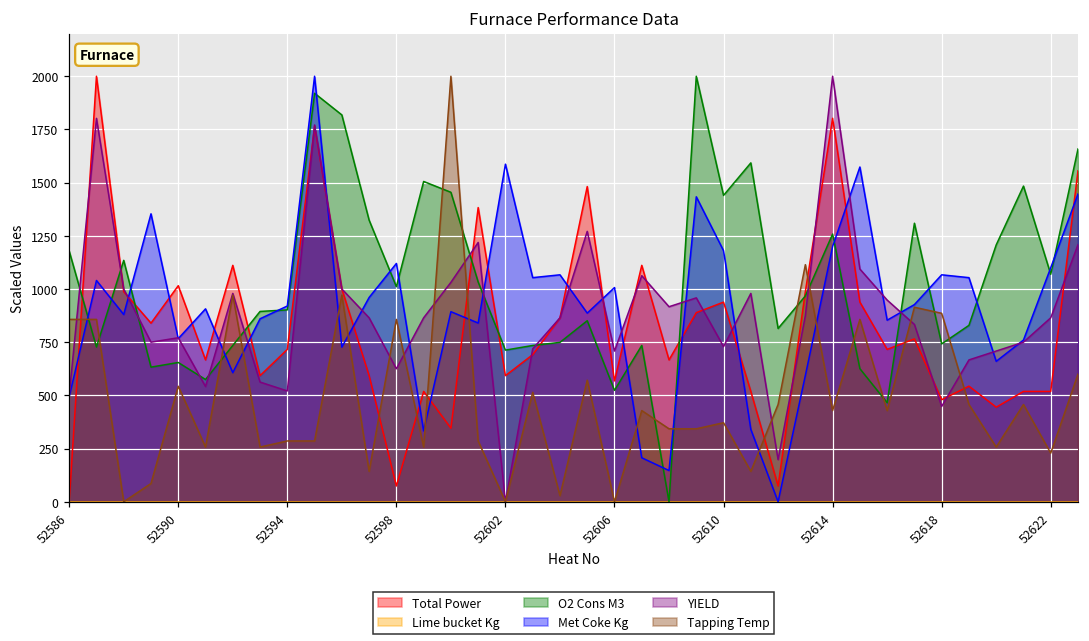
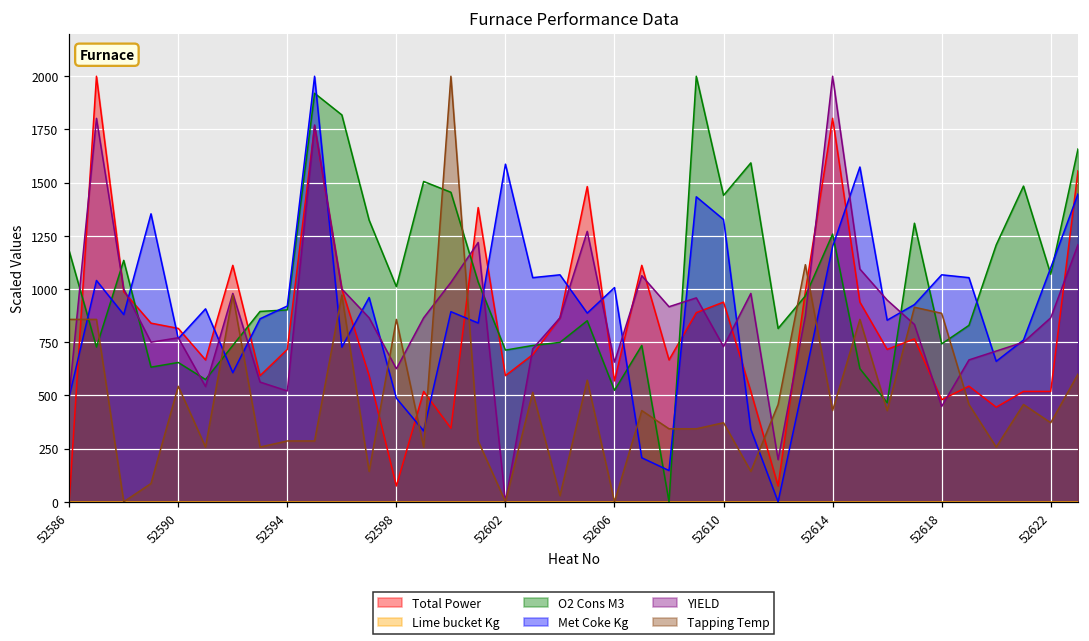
Total Power, 52590: 1020 -> 810
Met Coke Kg, 52598: 1120 -> 490
YIELD, 52606: 710 -> 660
Met Coke Kg, 52610: 1180 -> 1330
Tapping Temp, 52622: 230 -> 370
